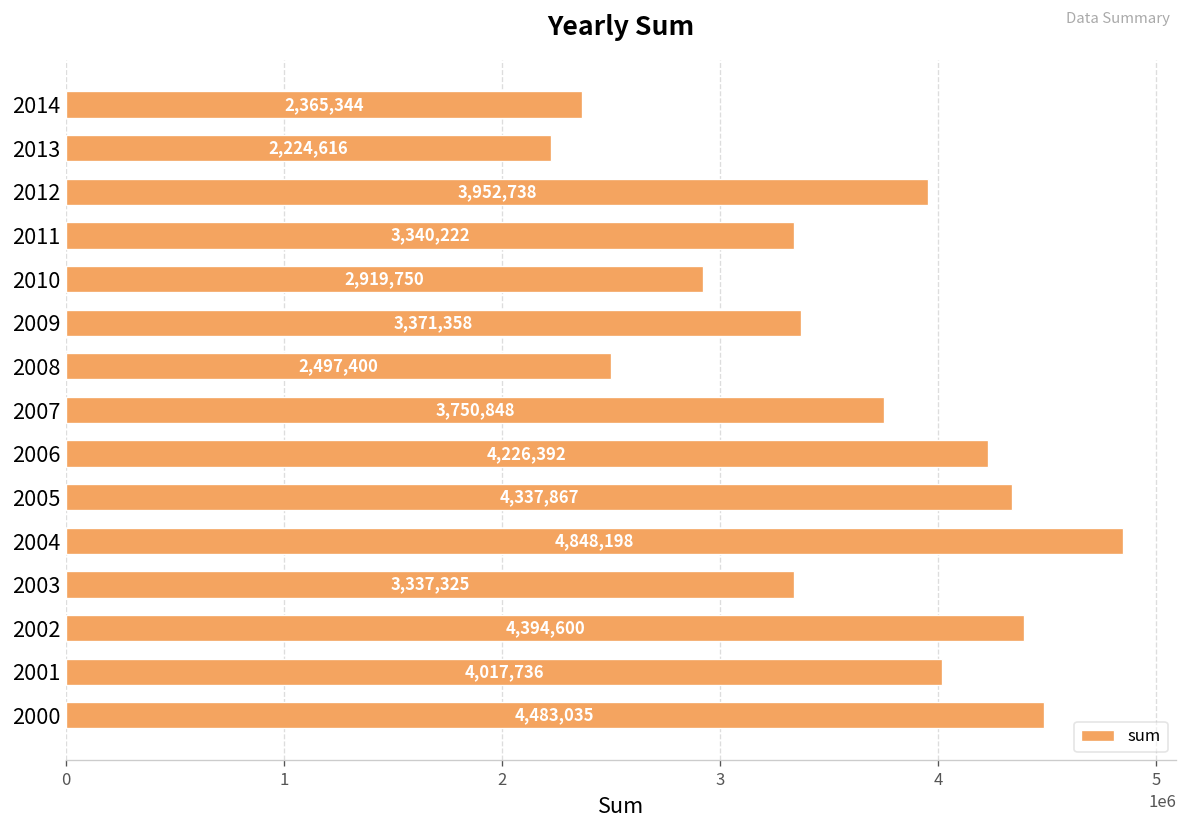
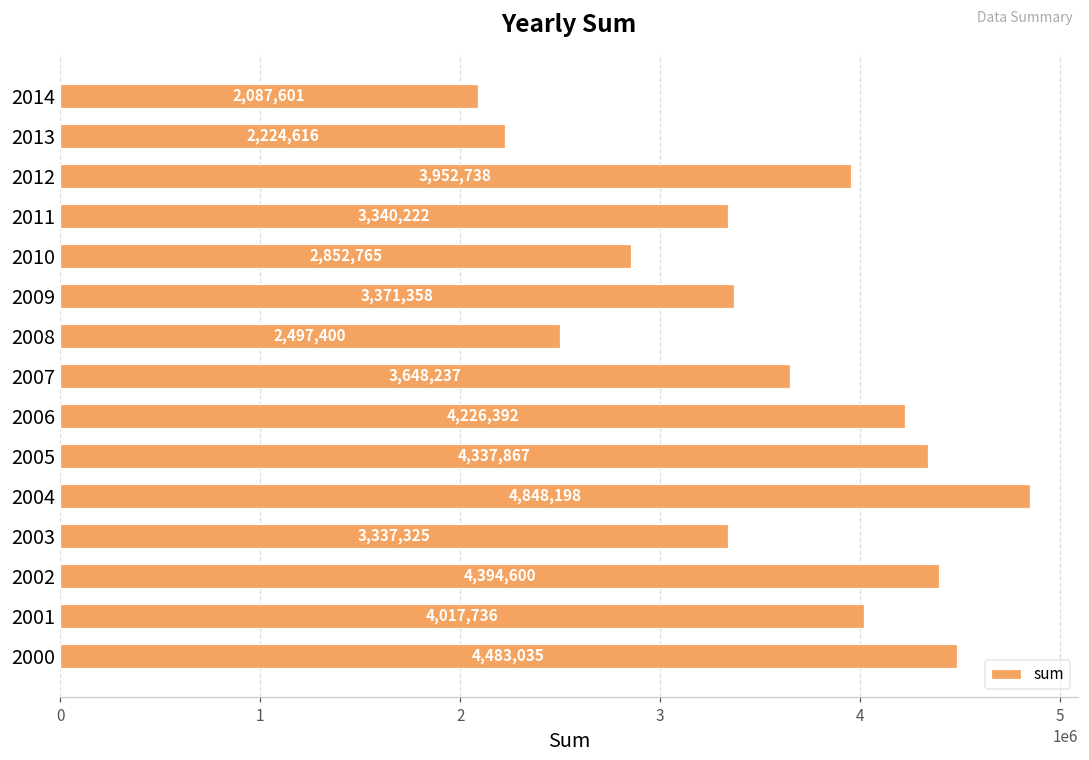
2014: 2,365,344 -> 2,087,601
2010: 2,919,750 -> 2,852,765
2007: 3,750,848 -> 3,648,237
